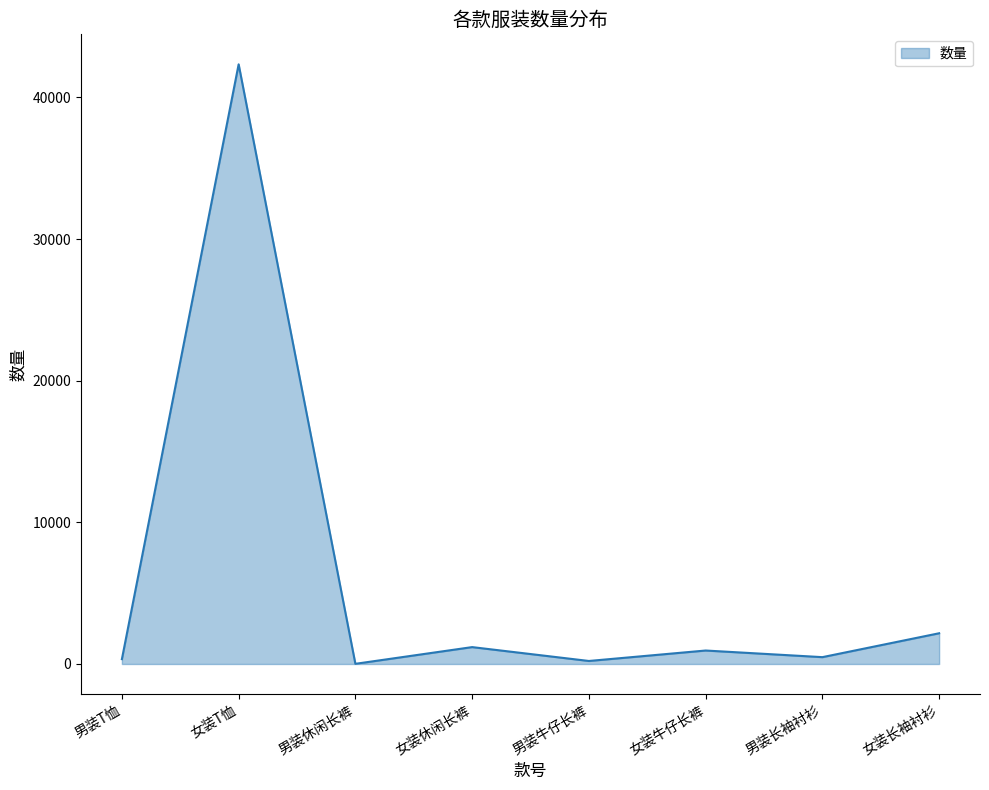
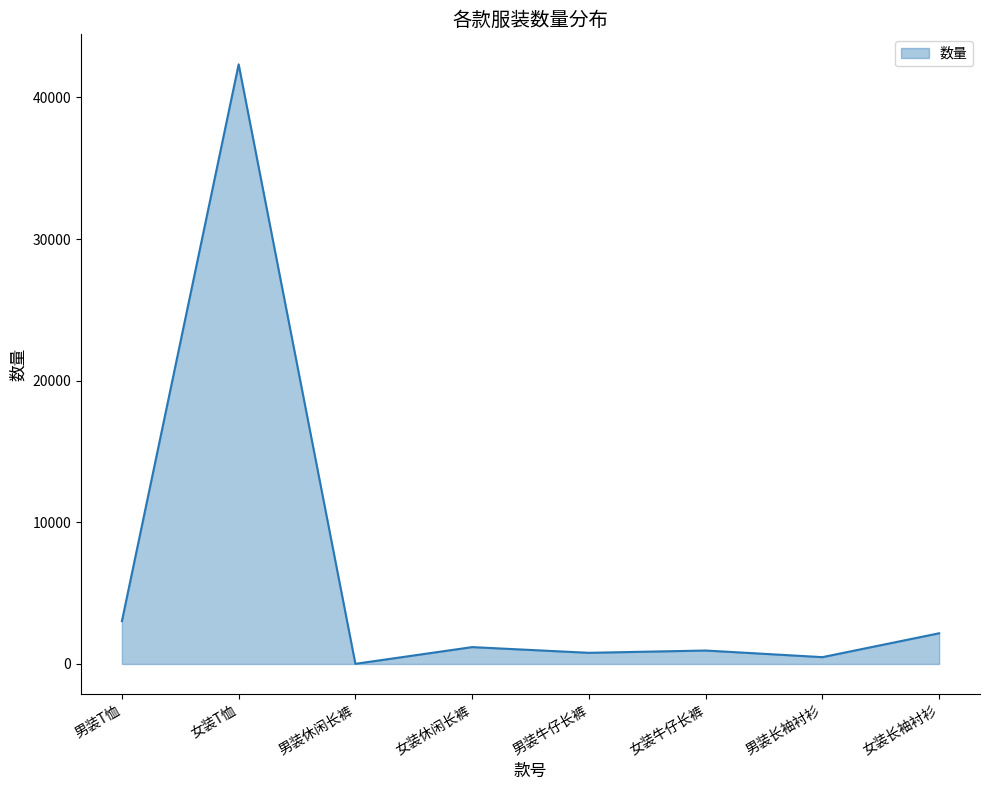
男装T恤: 300 -> 3000
男装牛仔长裤: 200 -> 800
